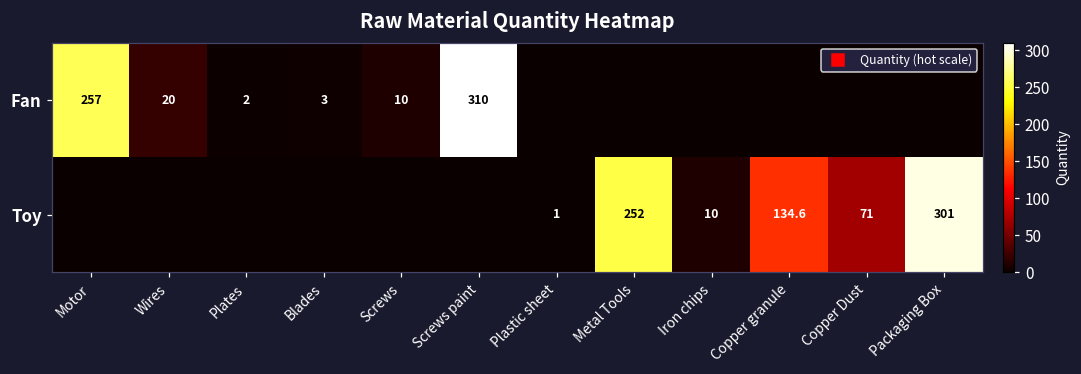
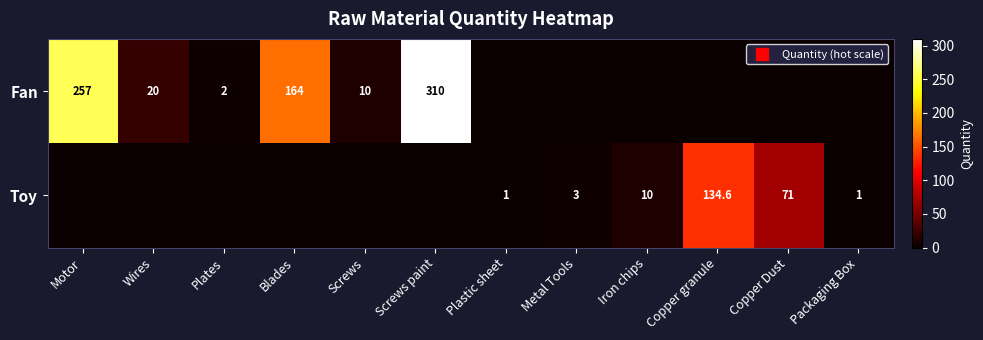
Fan, Blades: 3 -> 164
Toy, Metal Tools: 252 -> 3
Toy, Packaging Box: 301 -> 1
